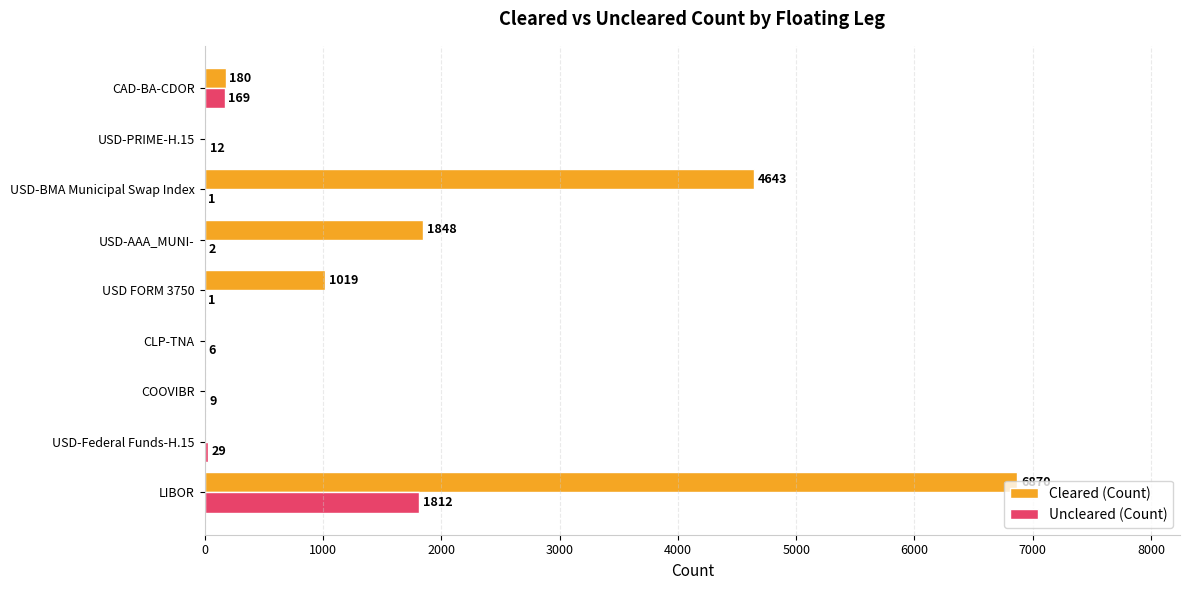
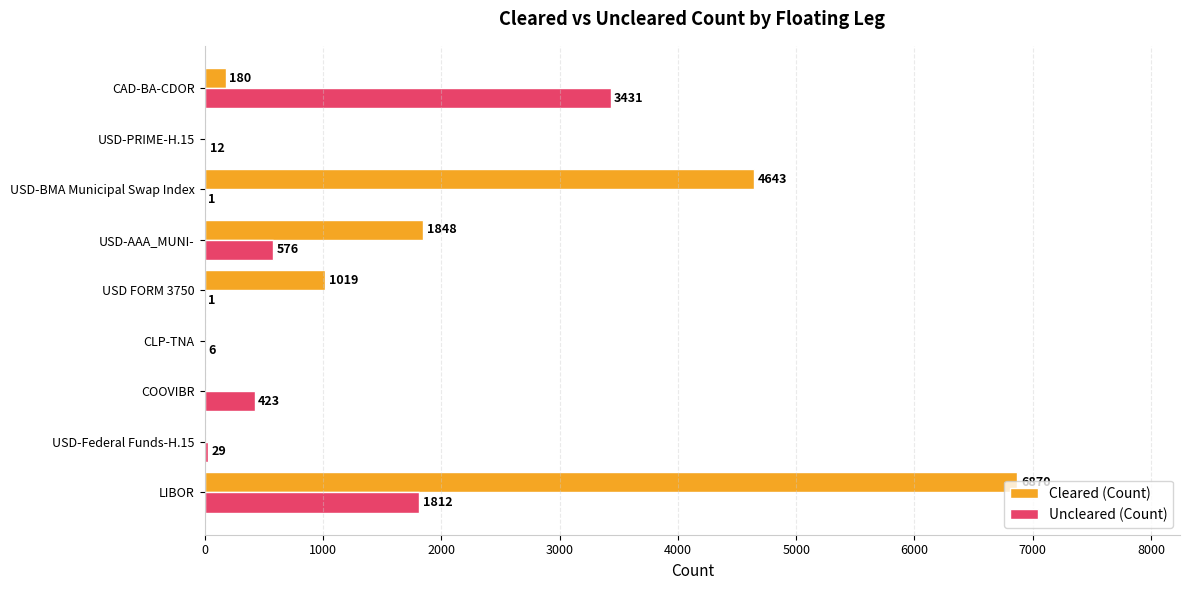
Uncleared (Count), CAD-BA-CDOR: 169 -> 3431
Uncleared (Count), USD-AAA_MUNI-: 2 -> 576
Uncleared (Count), COOVIBR: 9 -> 423
